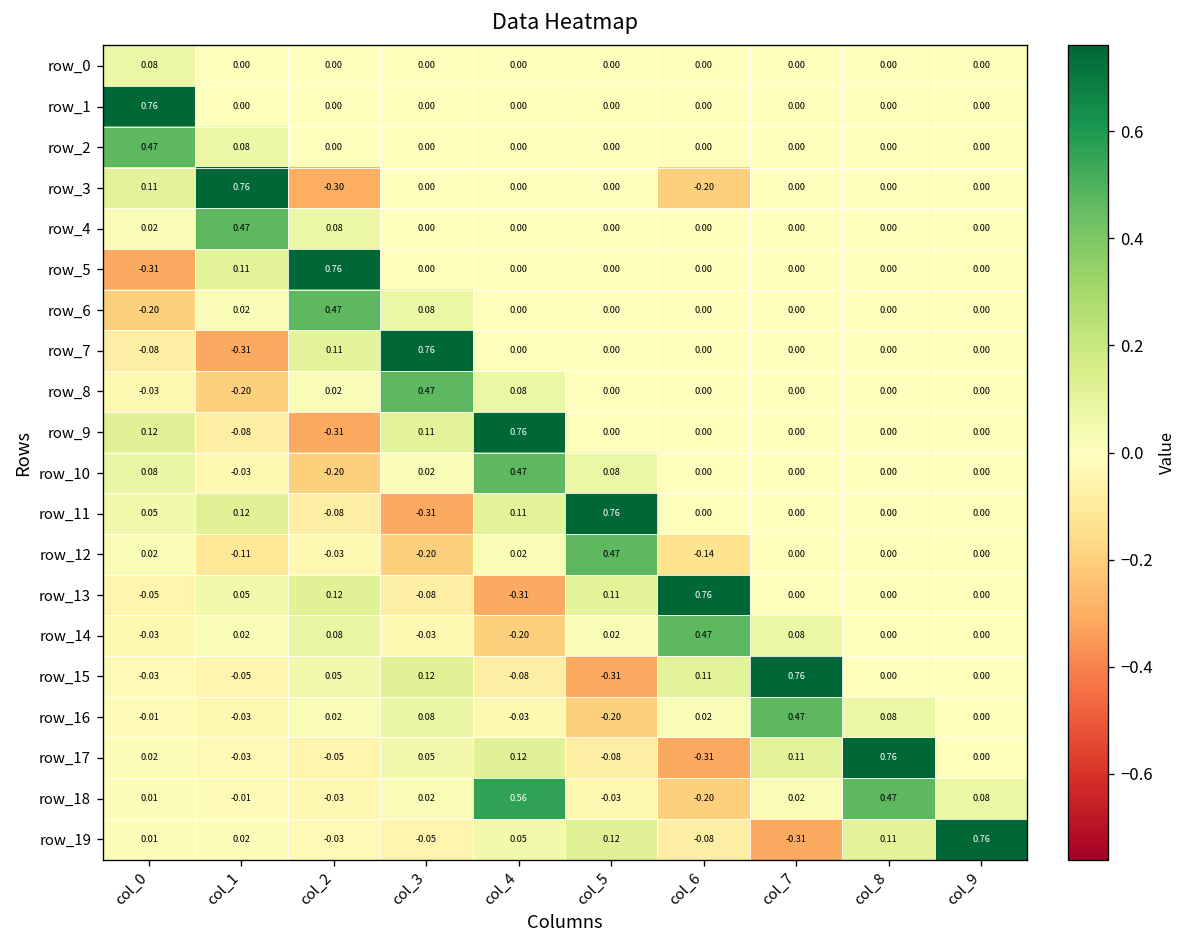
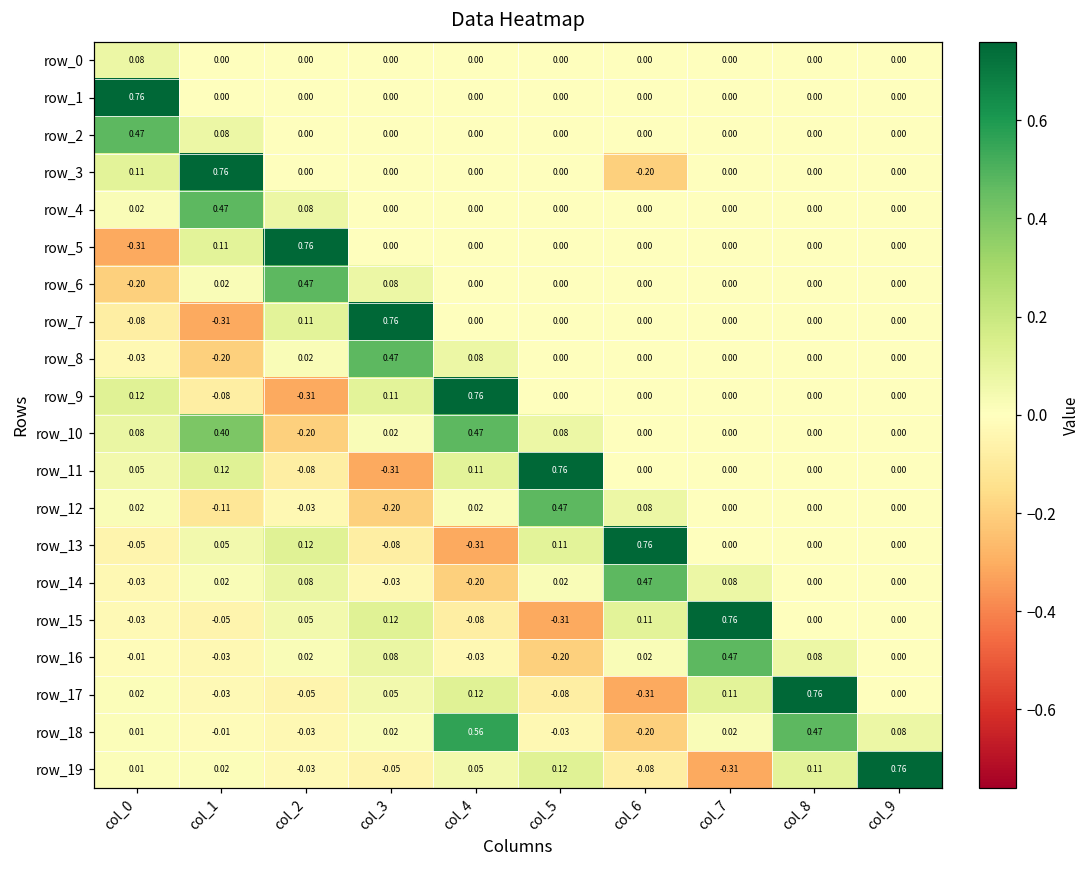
row_3, col_2: -0.30 -> 0.00
row_10, col_1: -0.03 -> 0.40
row_12, col_6: -0.14 -> 0.08
